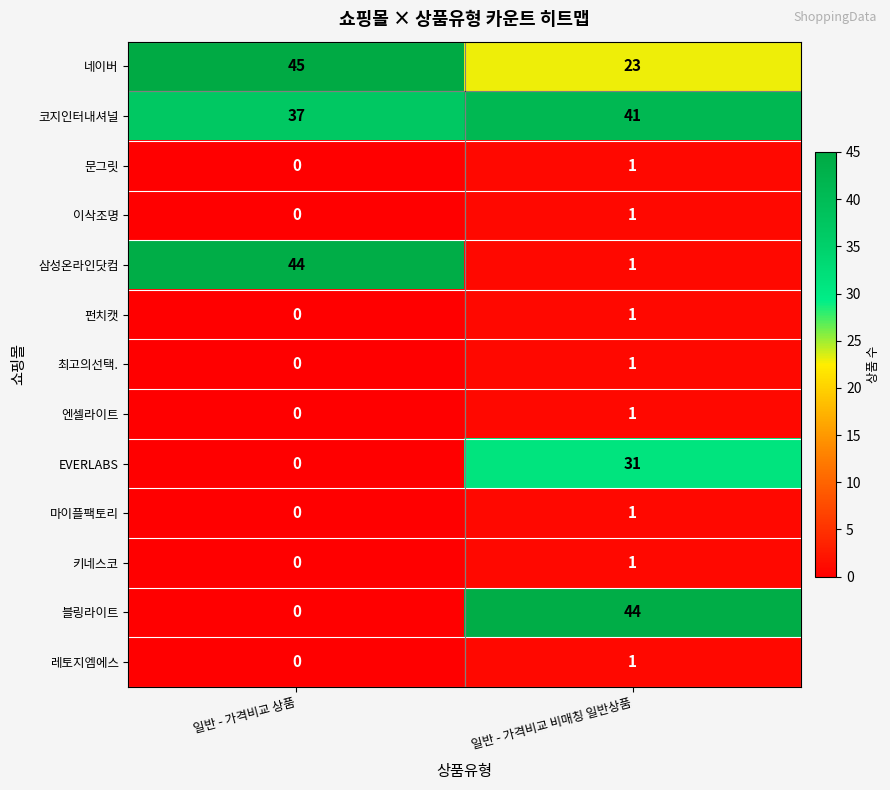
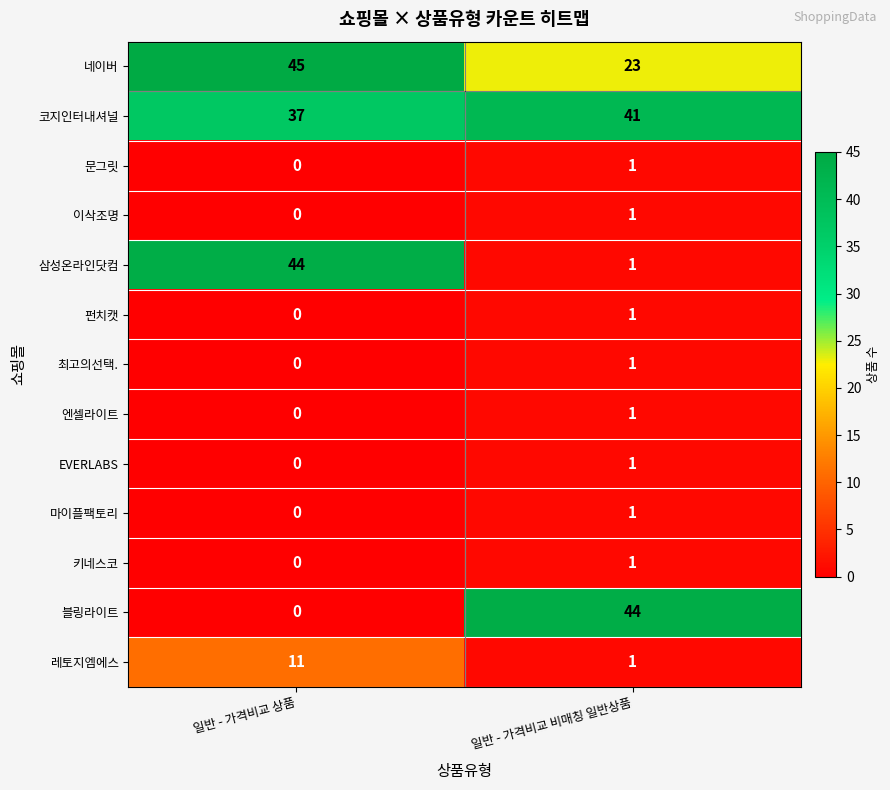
EVERLABS, 일반 - 가격비교 비매칭 일반상품: 31 -> 1
레토지엠에스, 일반 - 가격비교 상품: 0 -> 11
